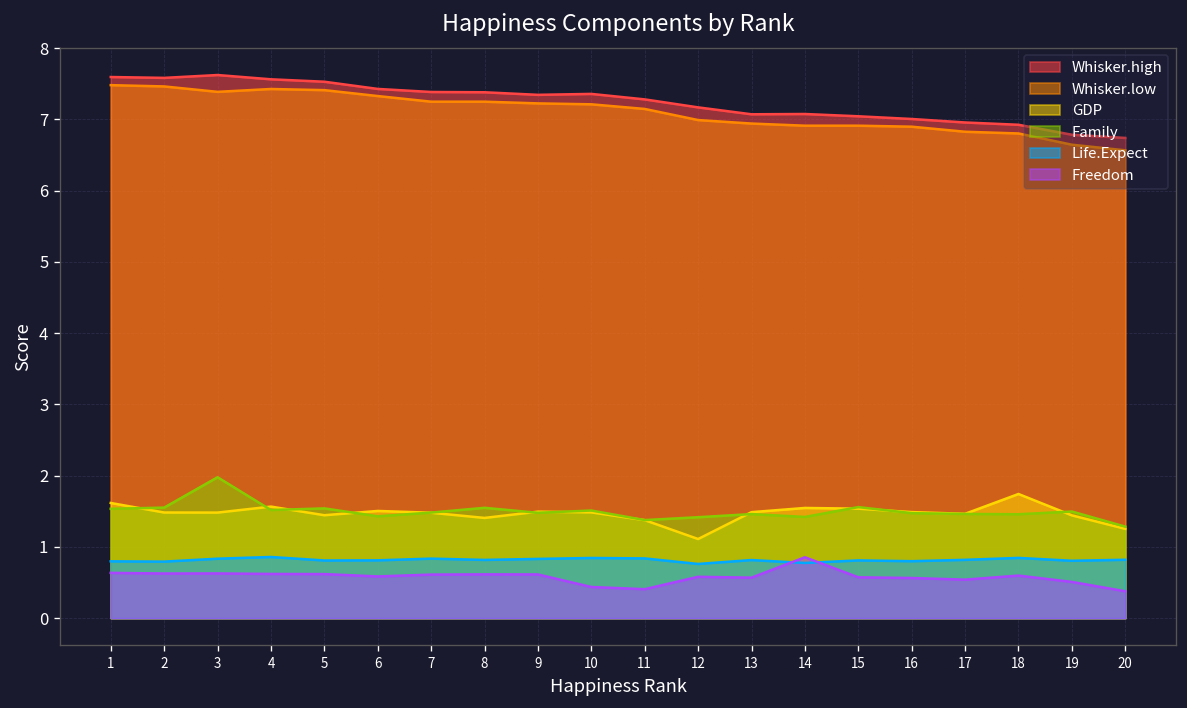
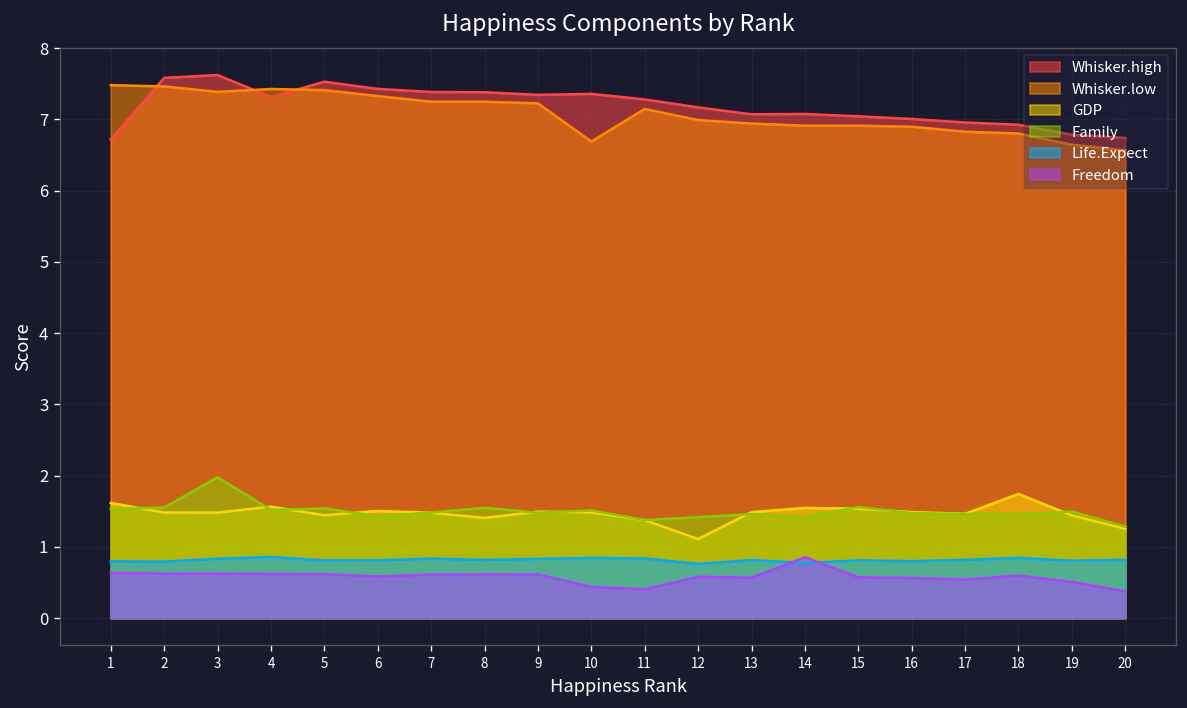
Whisker.high, 1: 7.6 -> 6.7
Whisker.high, 4: 7.6 -> 7.3
Whisker.low, 10: 7.2 -> 6.7
